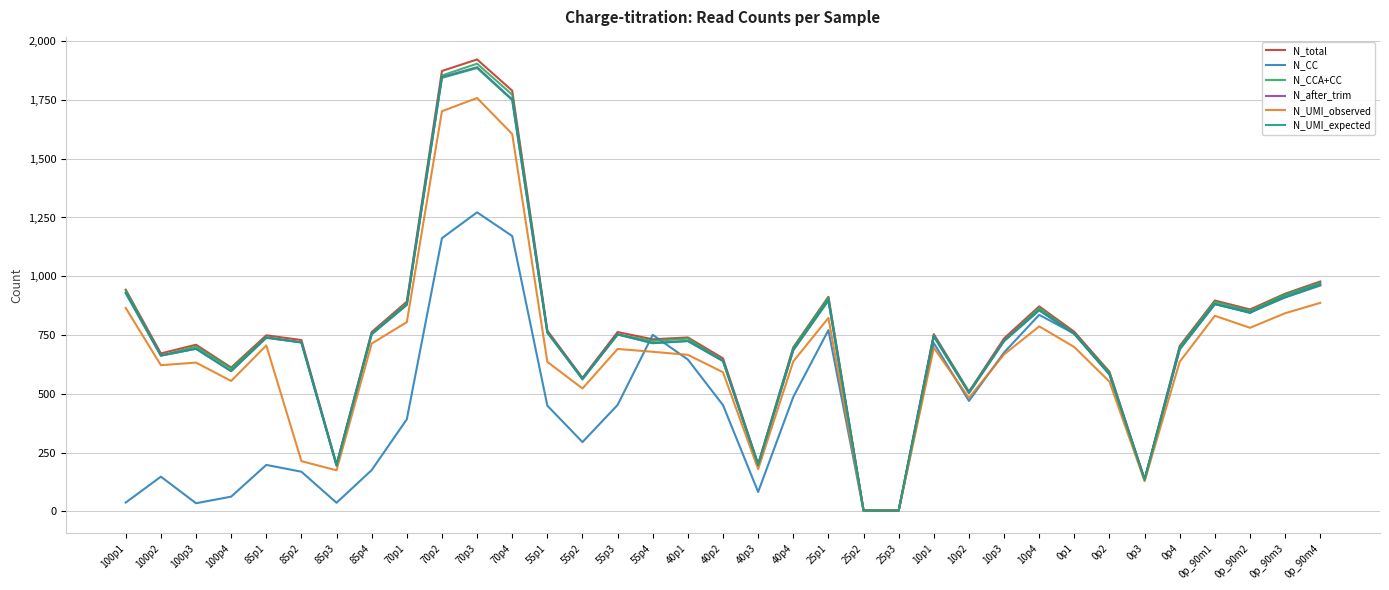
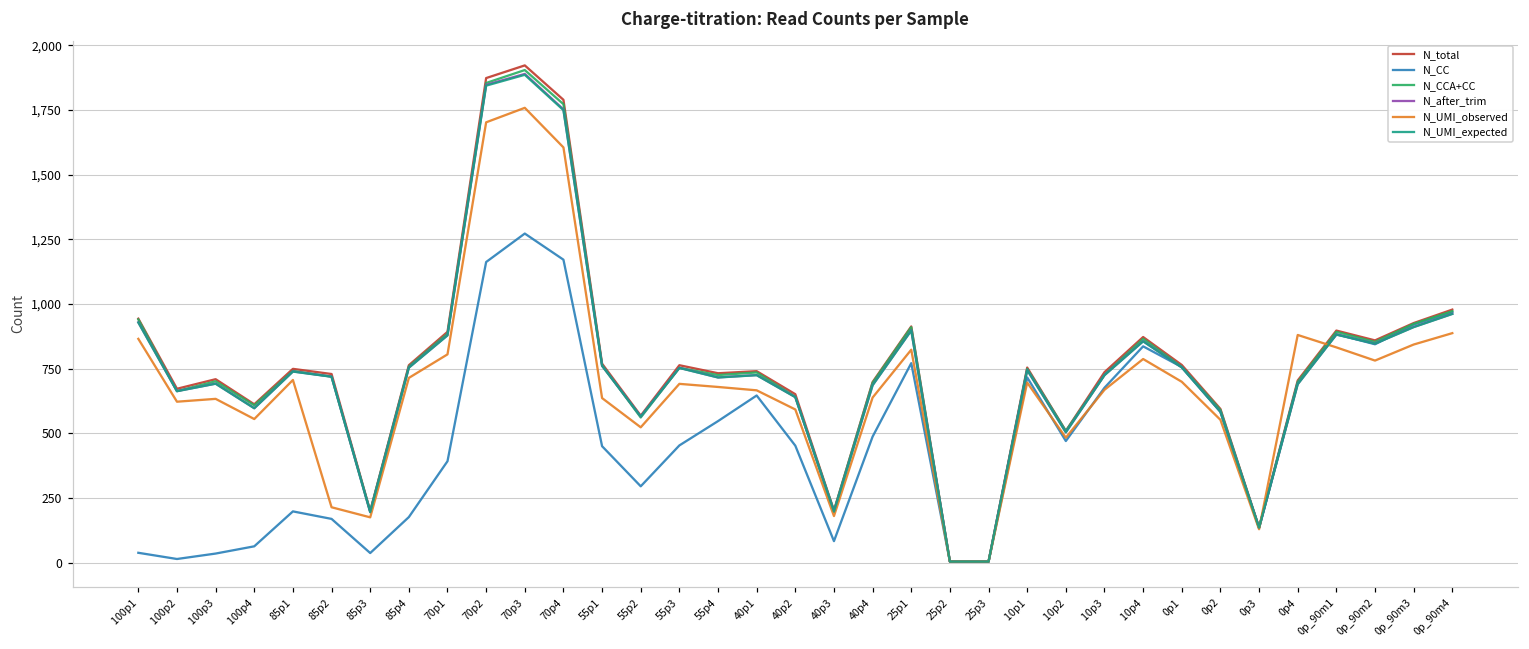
N_CC, 100p2: 150 -> 10
N_CC, 55p4: 750 -> 550
N_UMI_observed, 0p4: 640 -> 880
